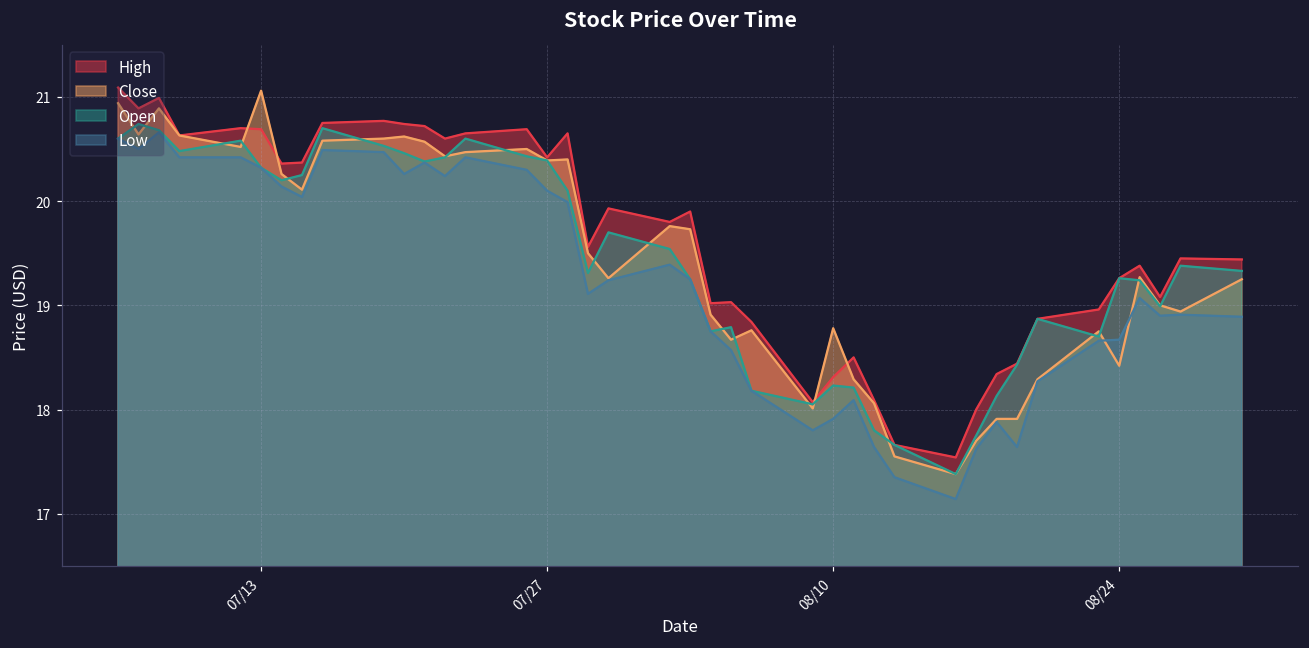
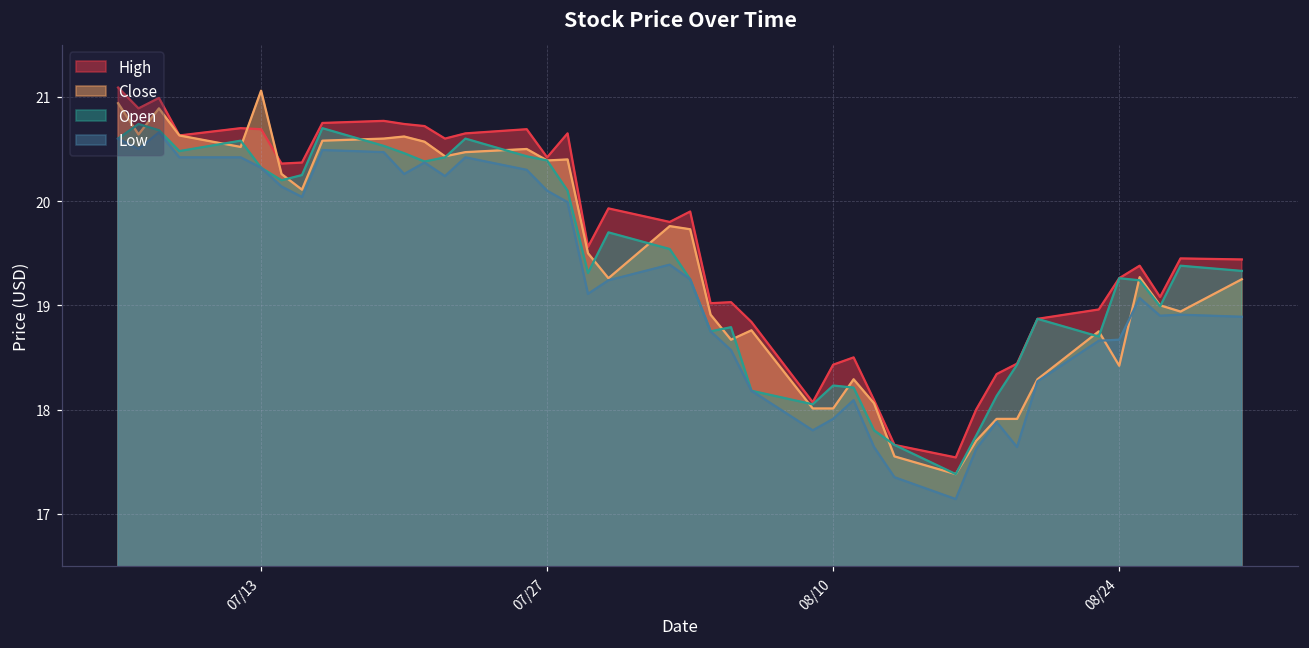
High, 08/10: 18.3 -> 18.4
Close, 08/10: 18.8 -> 18.0
